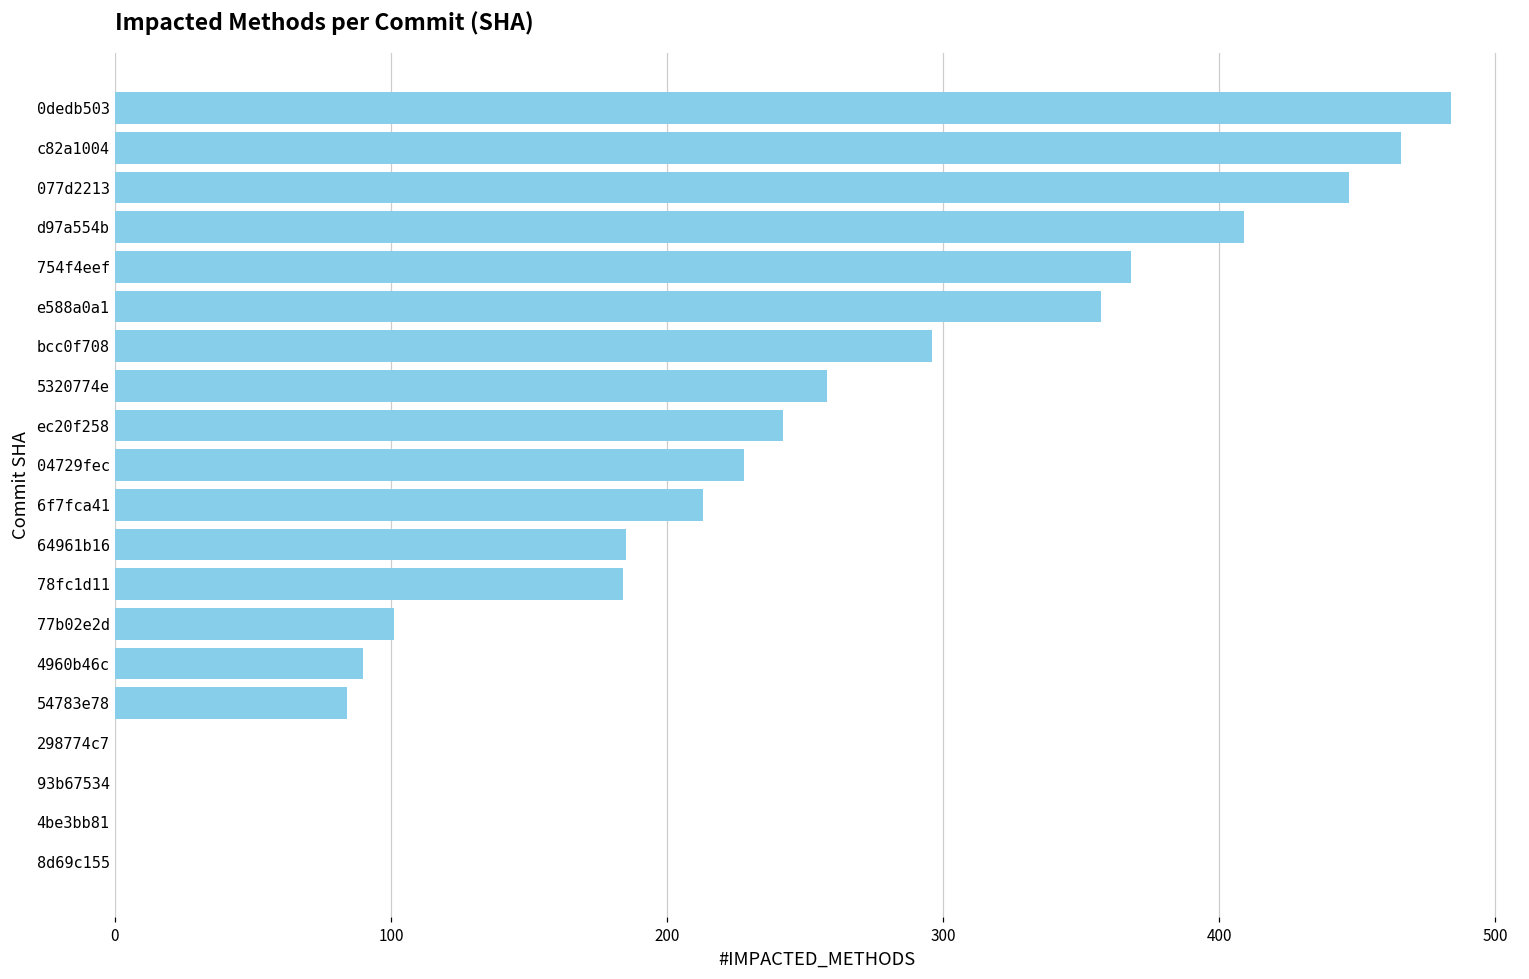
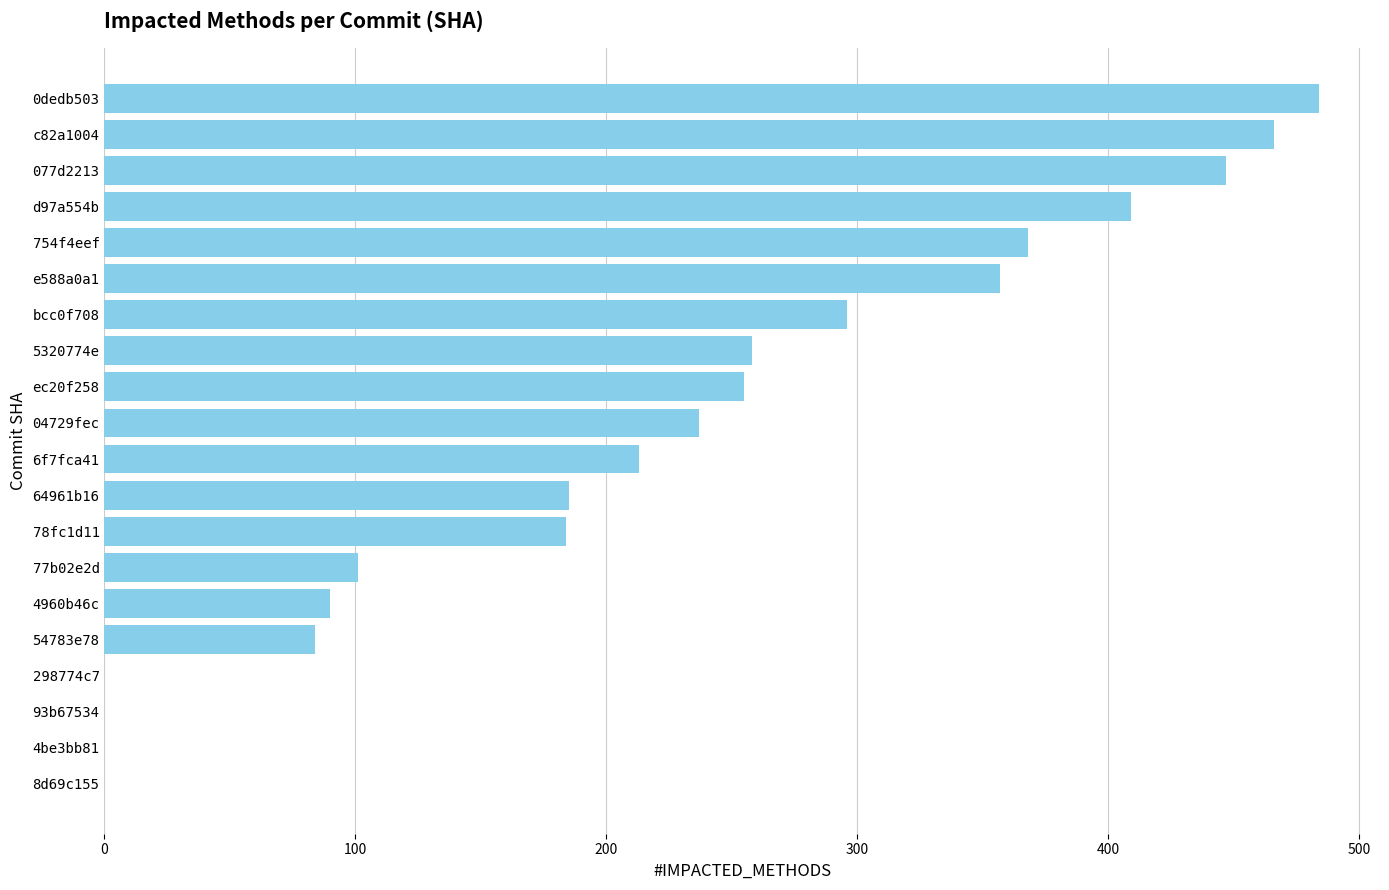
ec20f258: 242 -> 255
04729fec: 228 -> 237
